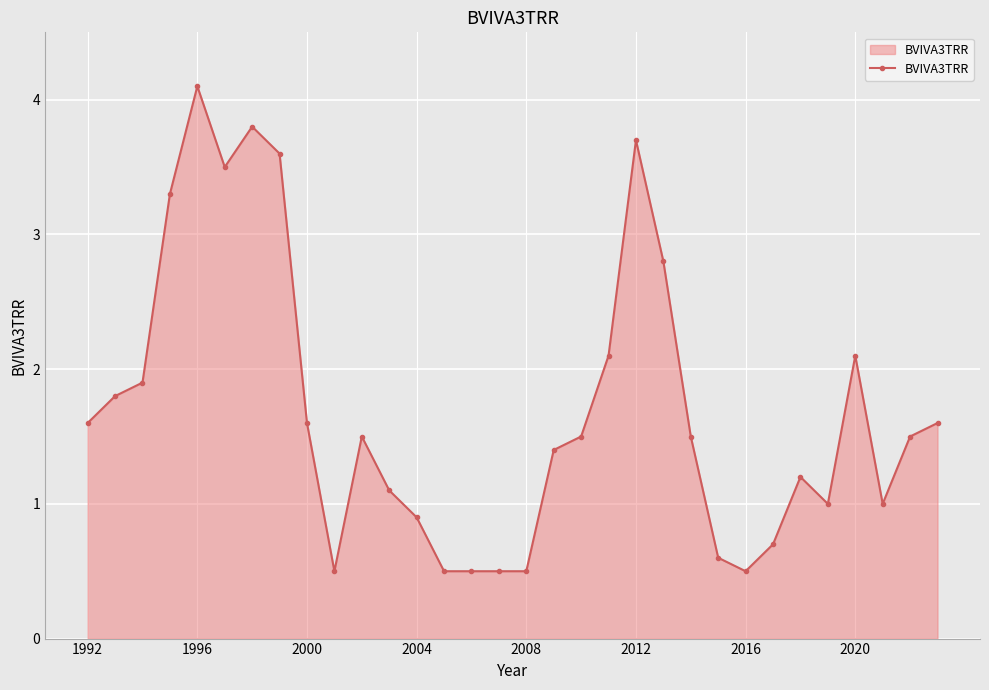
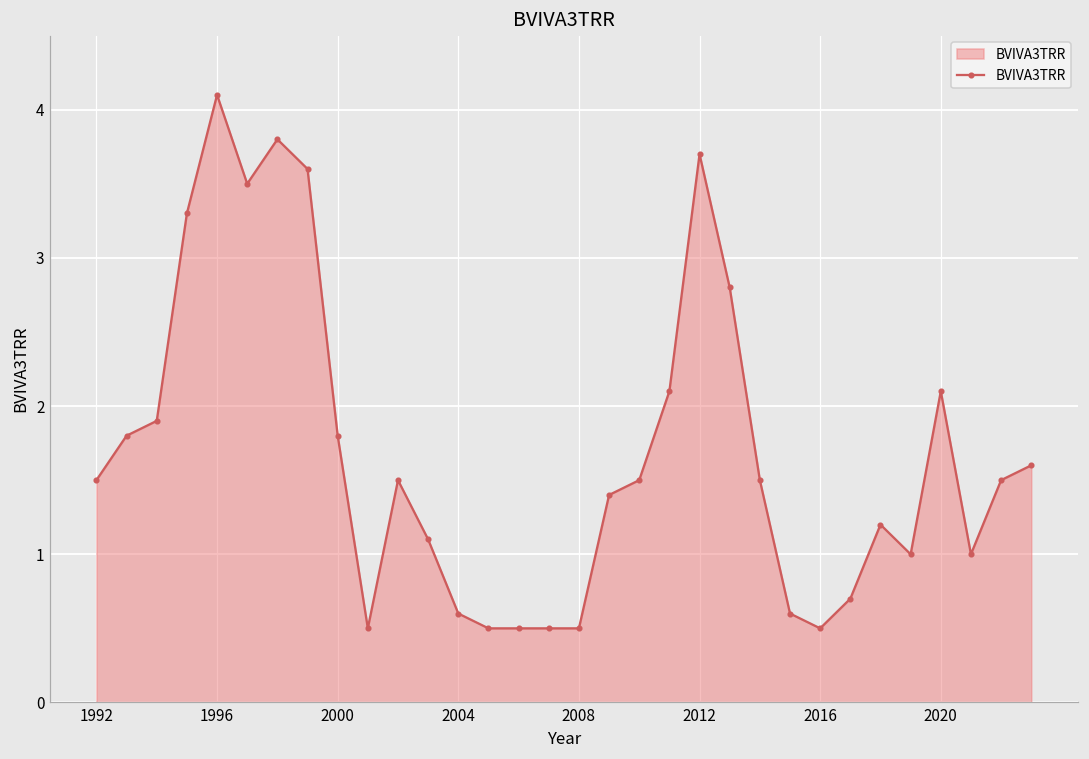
1992: 1.6 -> 1.5
2000: 1.6 -> 1.8
2004: 0.9 -> 0.6
